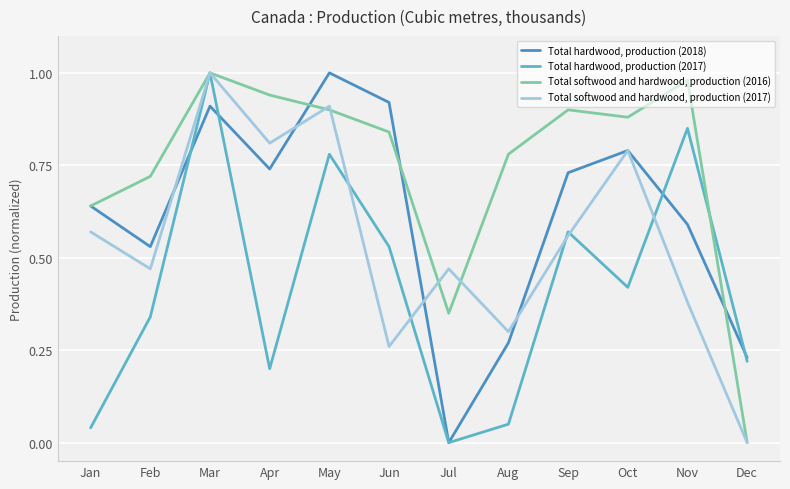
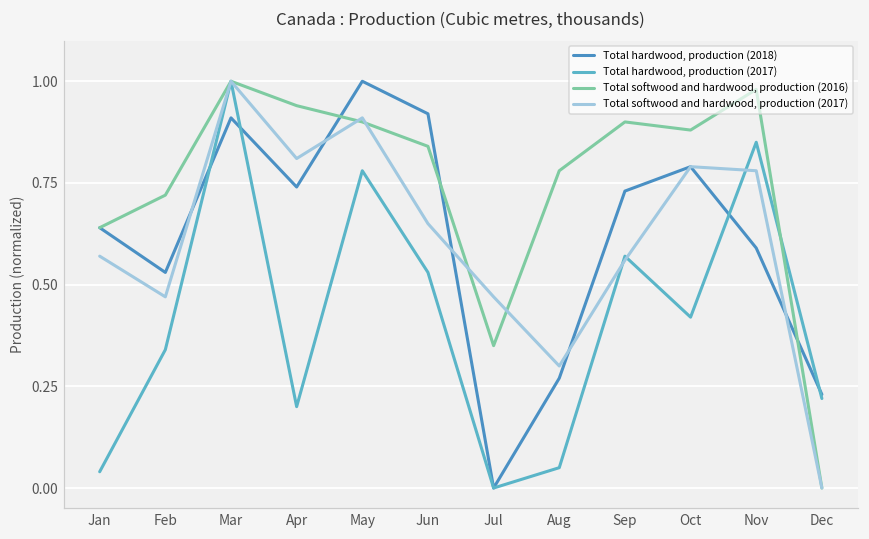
Total softwood and hardwood, production (2017), Jun: 0.26 -> 0.65
Total softwood and hardwood, production (2017), Nov: 0.38 -> 0.78
